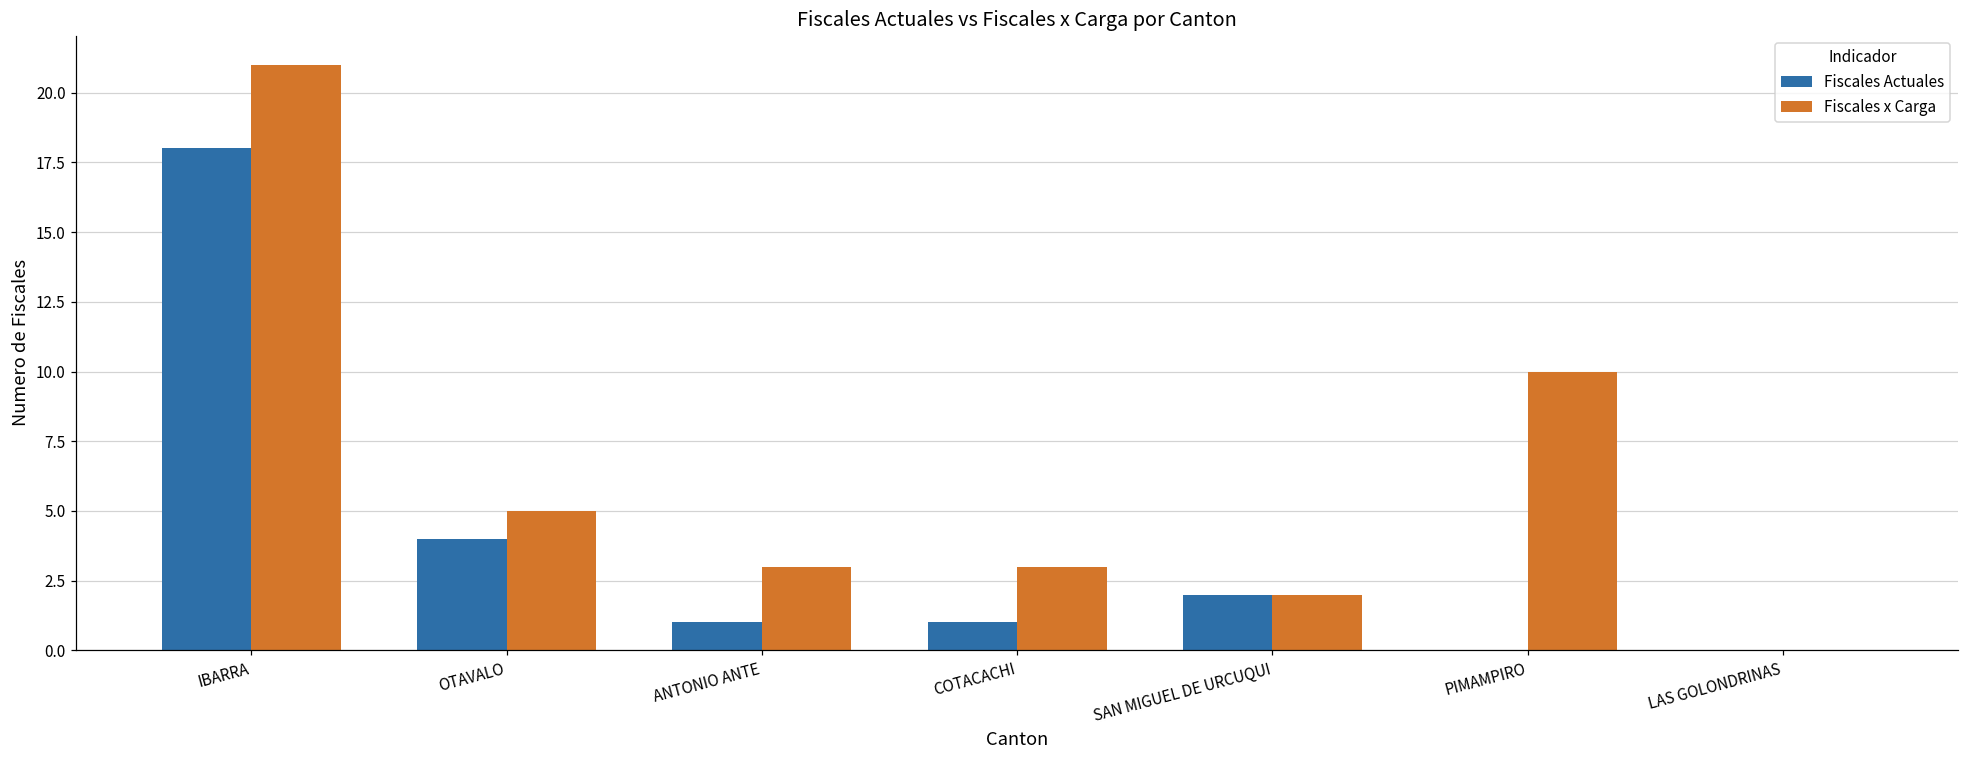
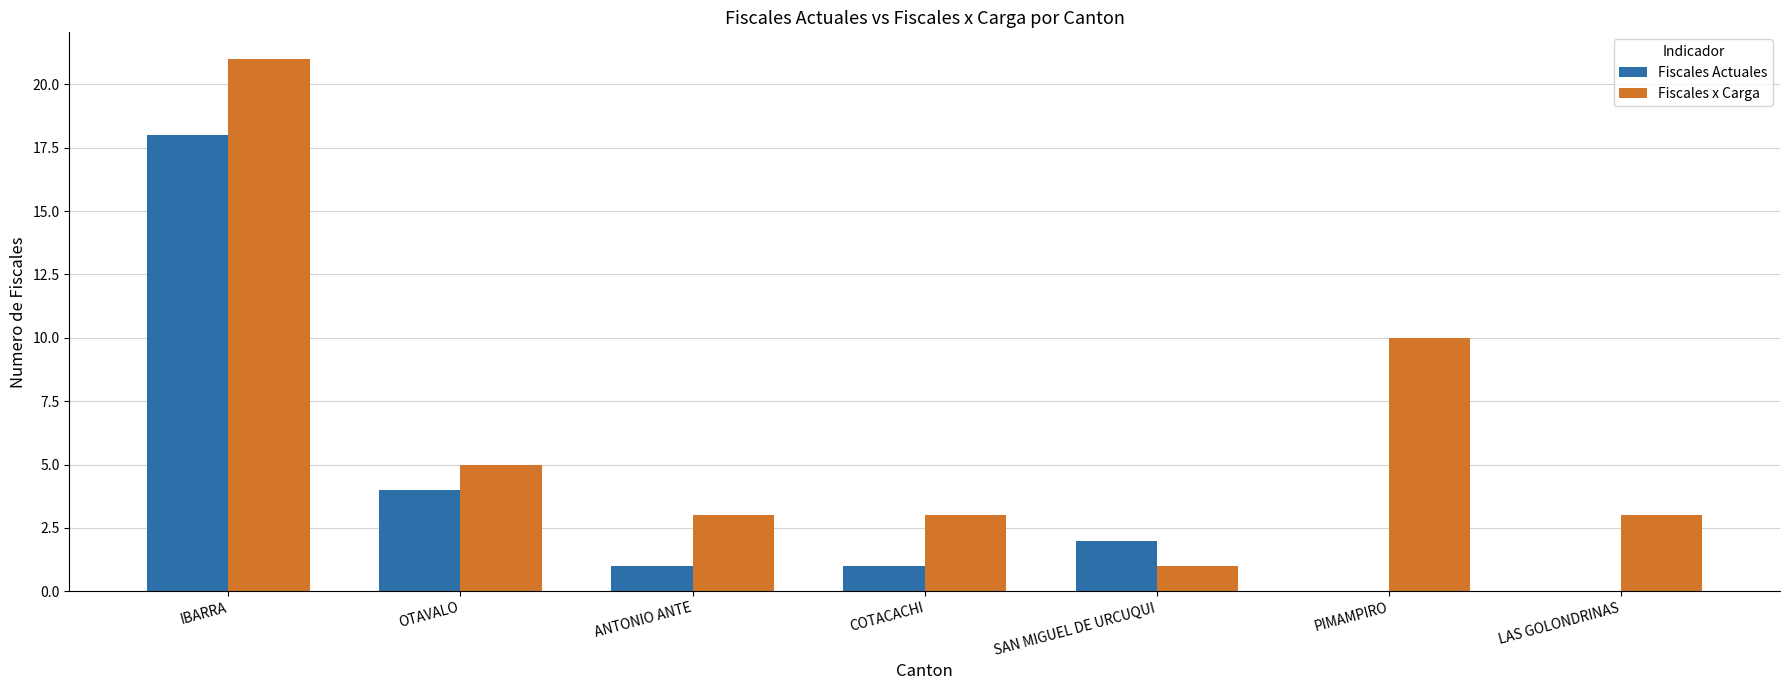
Fiscales x Carga, SAN MIGUEL DE URCUQUI: 2 -> 1
Fiscales x Carga, LAS GOLONDRINAS: 0 -> 3
